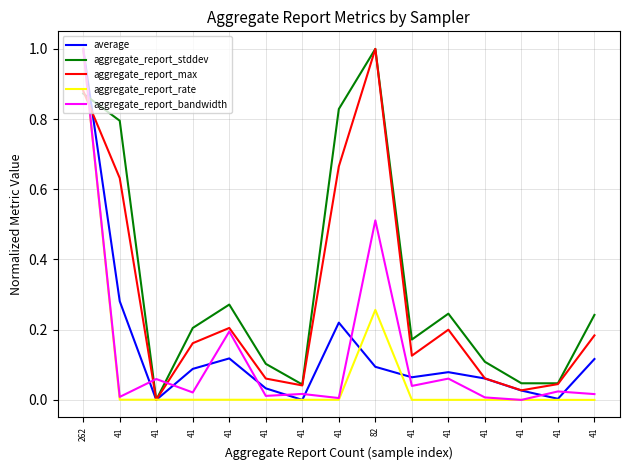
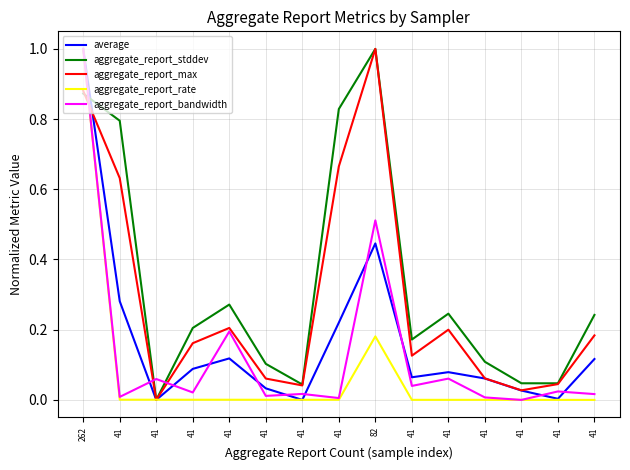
average, 82: 0.09 -> 0.45
aggregate_report_rate, 82: 0.26 -> 0.18
